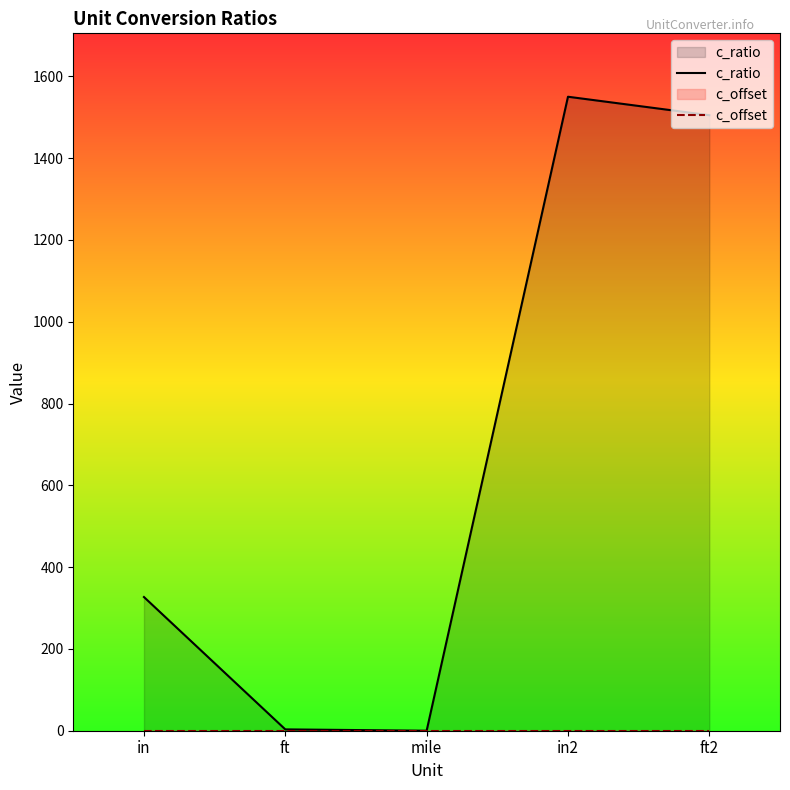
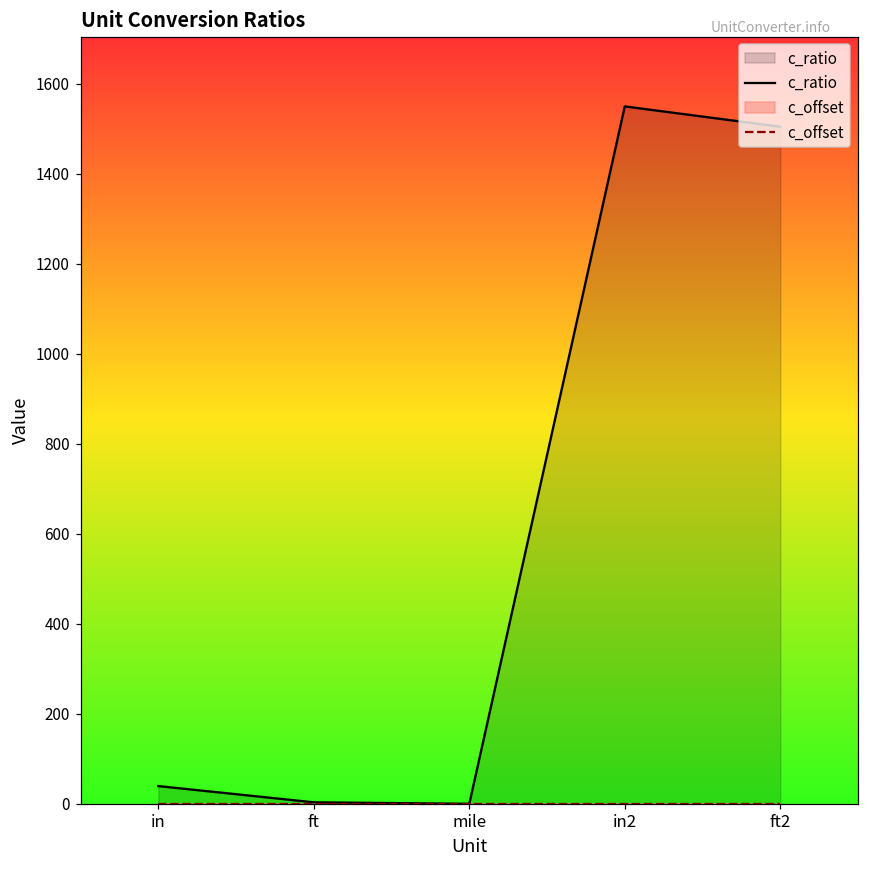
c_ratio, in: 330 -> 40
